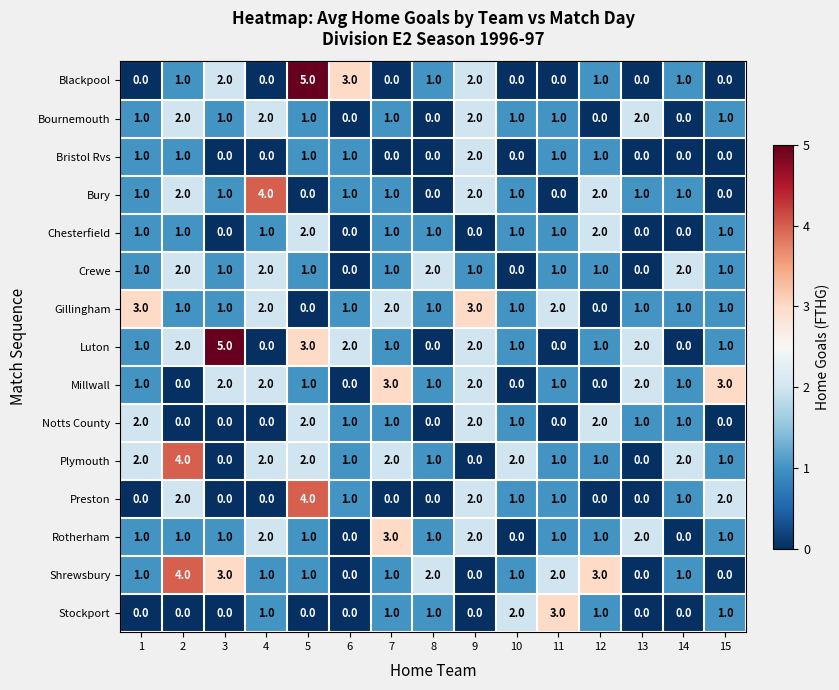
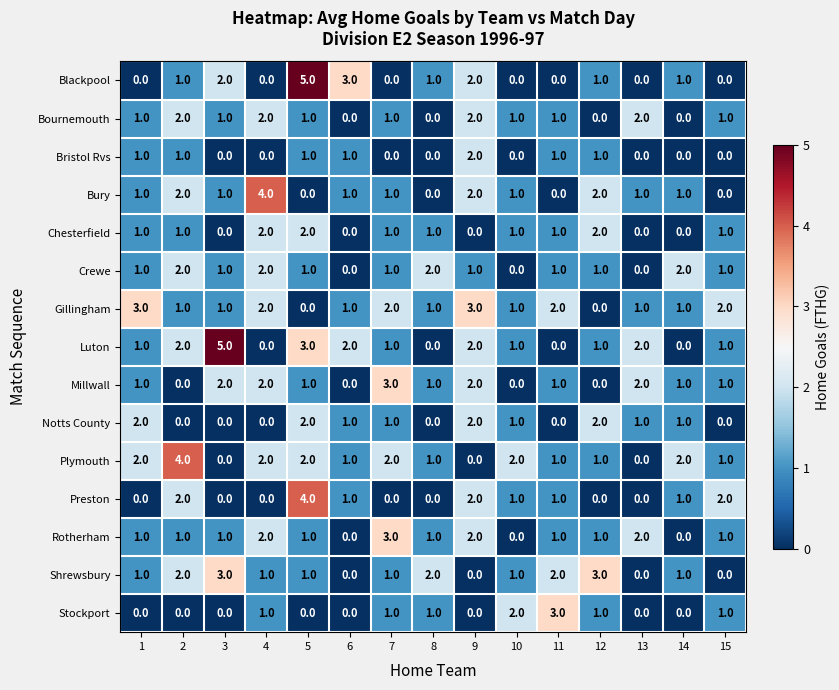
Chesterfield, 4: 1.0 -> 2.0
Gillingham, 15: 1.0 -> 2.0
Millwall, 15: 3.0 -> 1.0
Shrewsbury, 2: 4.0 -> 2.0
